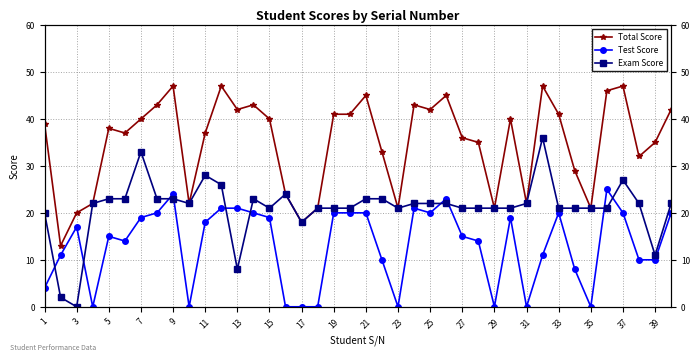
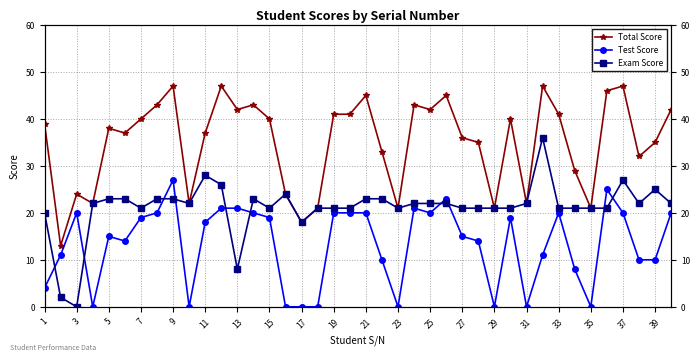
Total Score, 3: 20 -> 24
Test Score, 3: 17 -> 20
Exam Score, 7: 33 -> 21
Test Score, 9: 24 -> 27
Exam Score, 39: 11 -> 25
